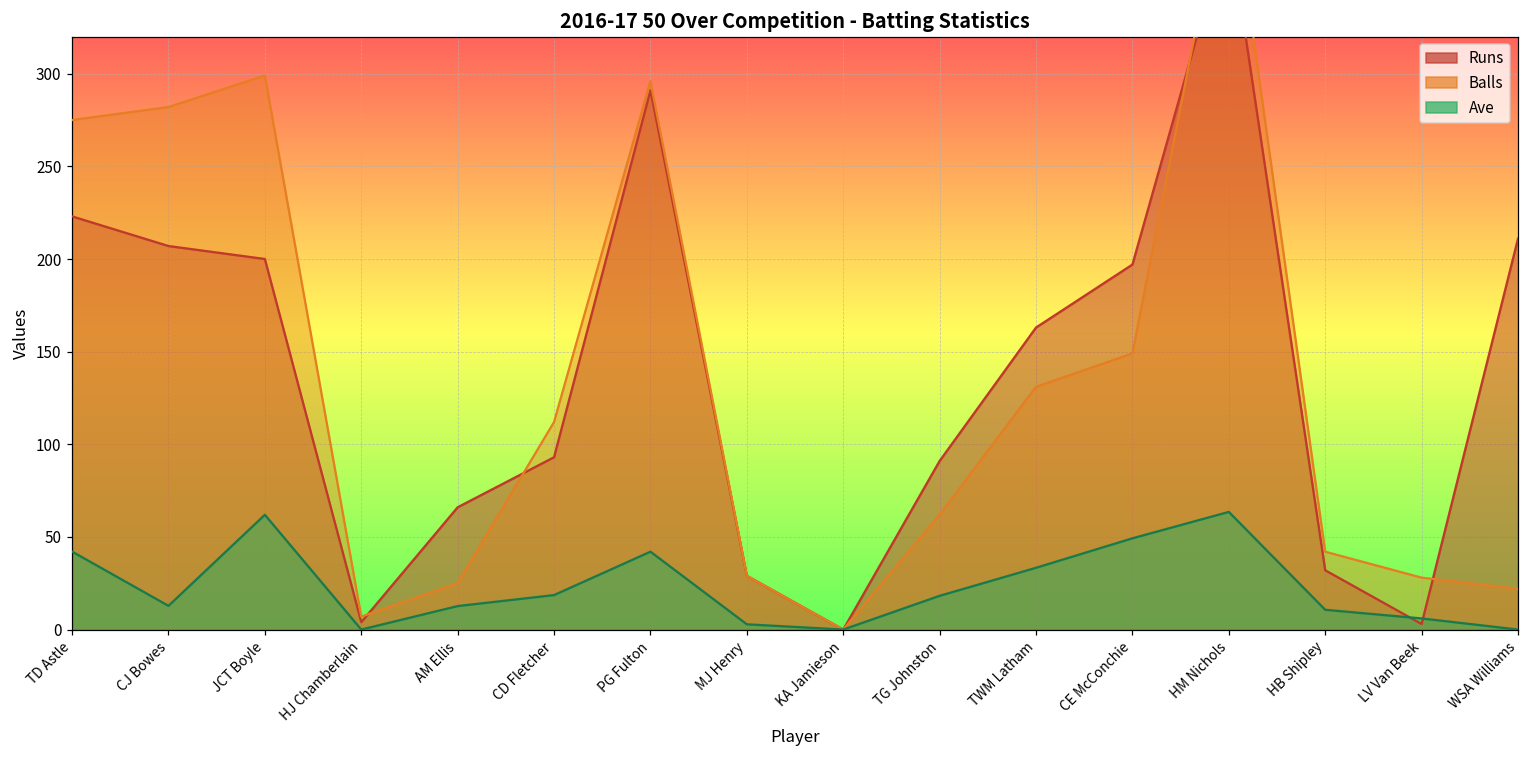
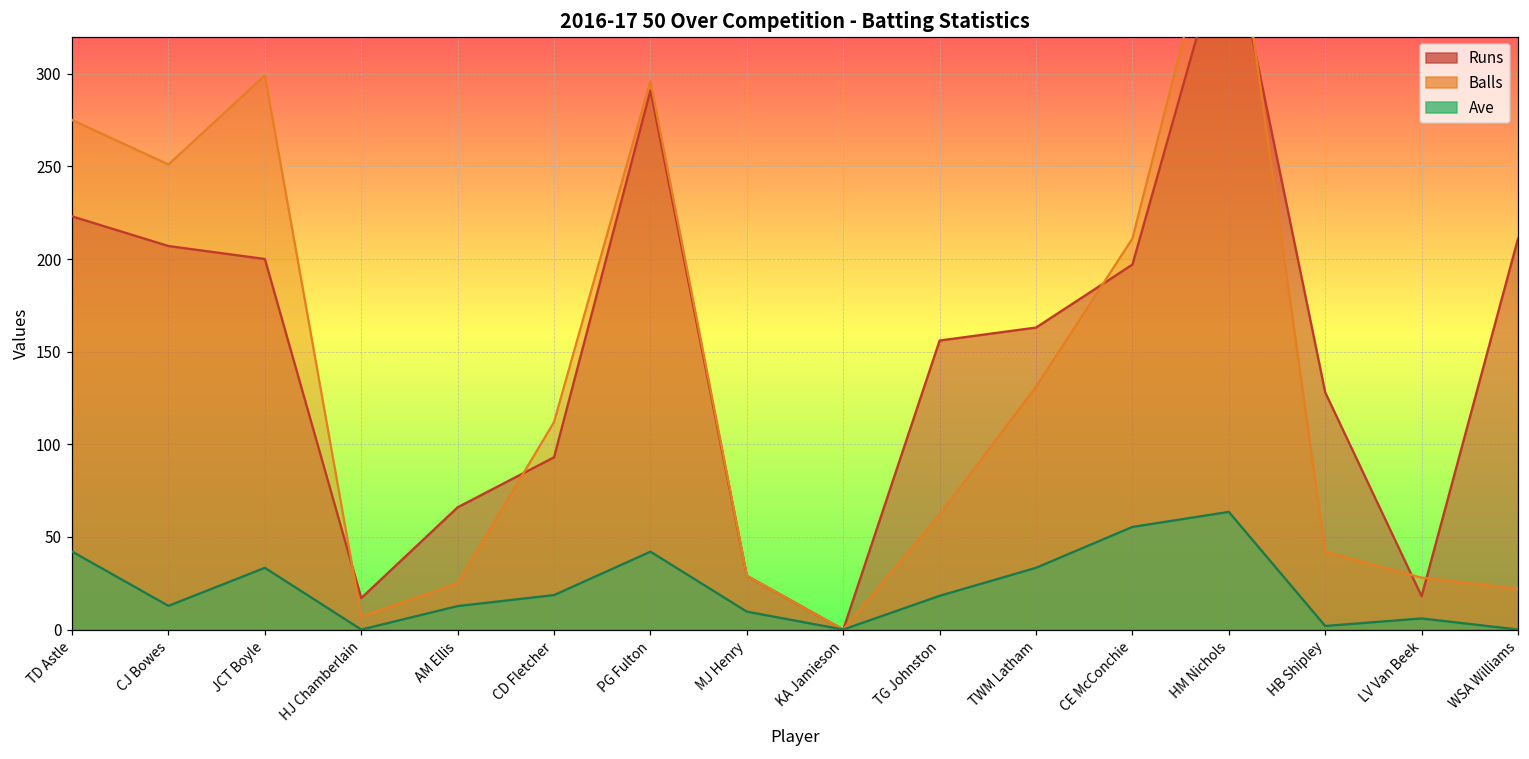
Balls, CJ Bowes: 282 -> 251
Ave, JCT Boyle: 62 -> 33
Runs, HJ Chamberlain: 4 -> 17
Ave, MJ Henry: 3 -> 10
Runs, TG Johnston: 91 -> 156
Balls, CE McConchie: 149 -> 211
Ave, CE McConchie: 49 -> 55
Runs, HB Shipley: 32 -> 128
Ave, HB Shipley: 11 -> 2
Runs, LV Van Beek: 3 -> 18
